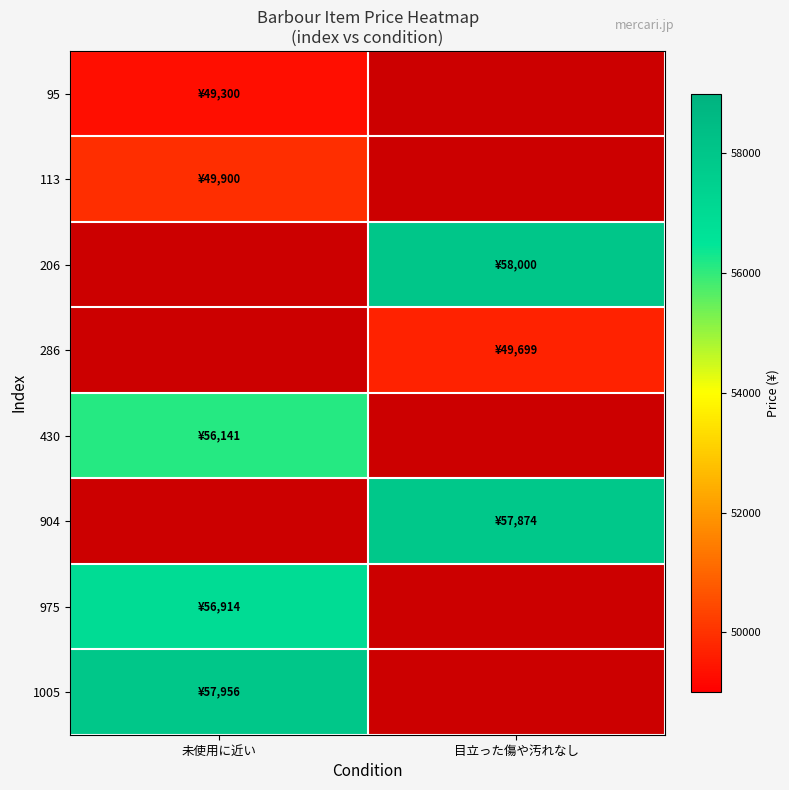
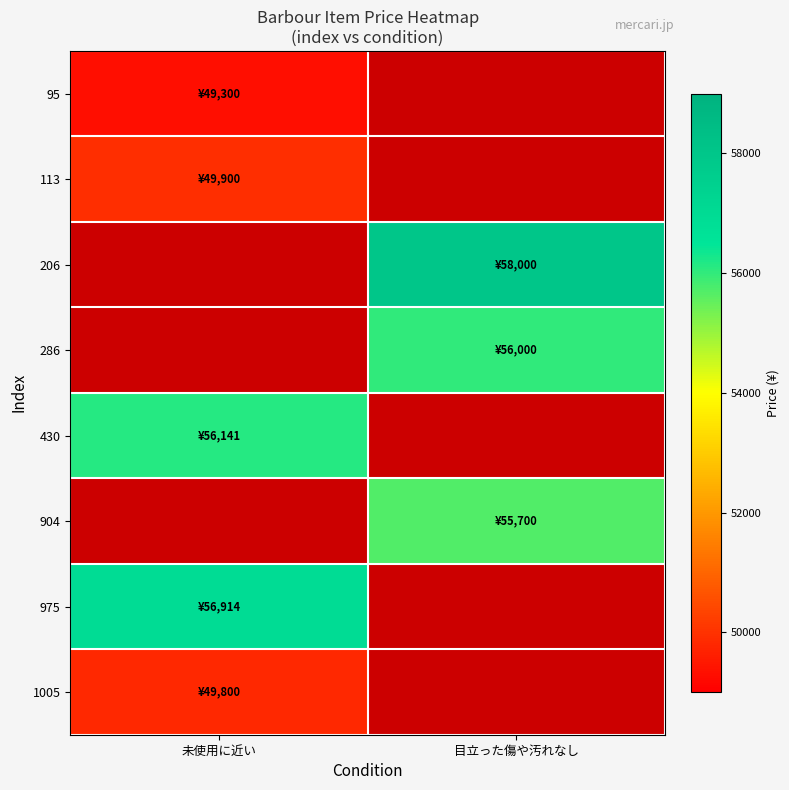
286, 目立った傷や汚れなし: ¥49,699 -> ¥56,000
904, 目立った傷や汚れなし: ¥57,874 -> ¥55,700
1005, 未使用に近い: ¥57,956 -> ¥49,800
